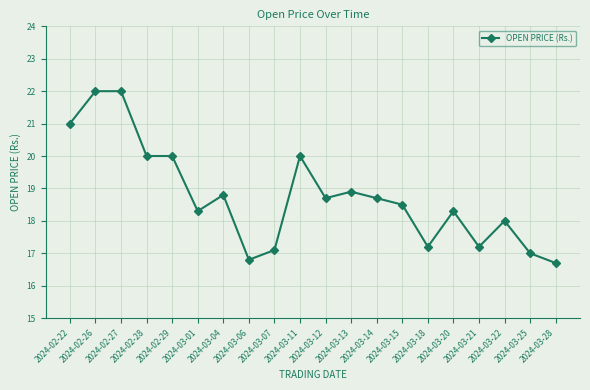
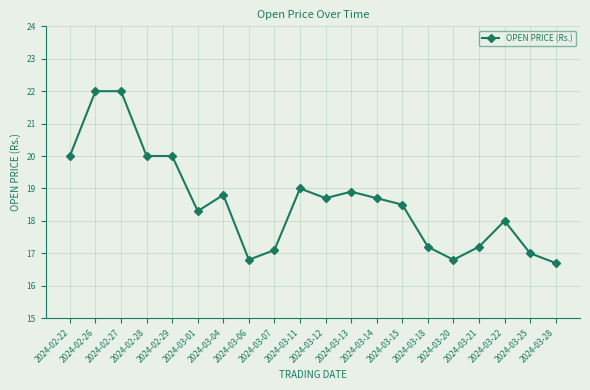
2024-02-22: 21 -> 20
2024-03-11: 20 -> 19
2024-03-20: 18.3 -> 16.8
